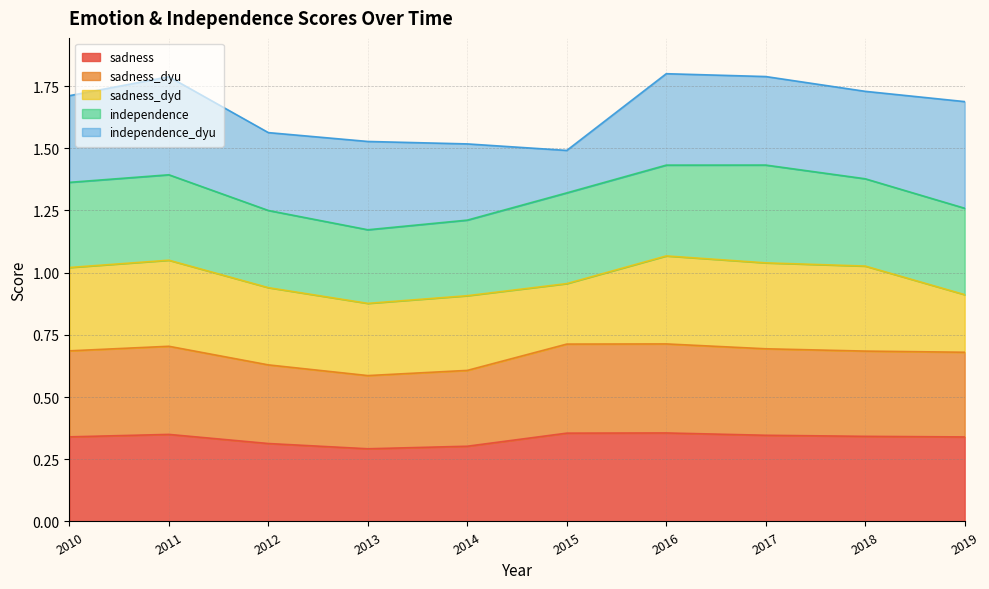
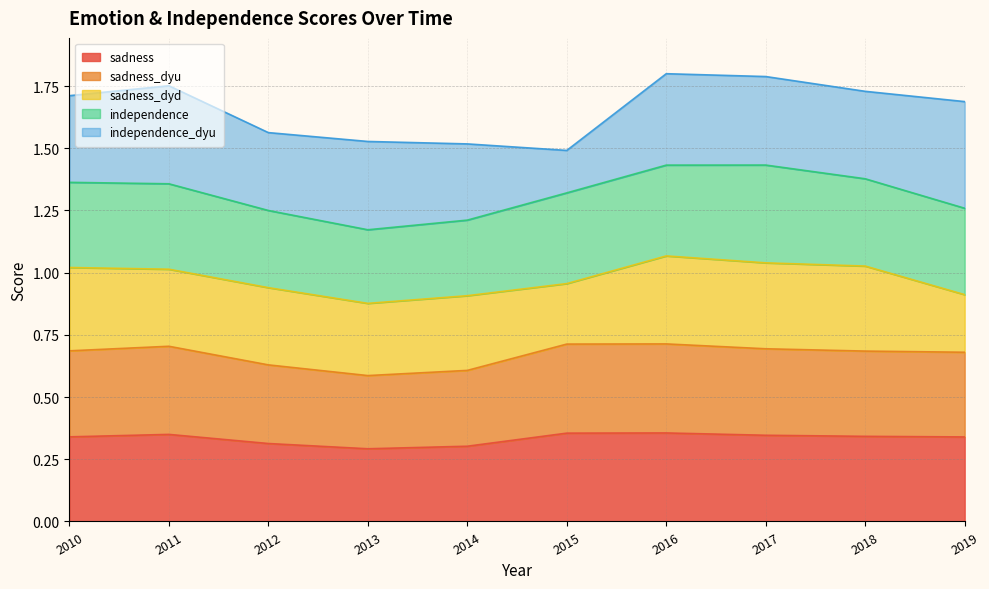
sadness_dyd, 2011: 0.35 -> 0.31
